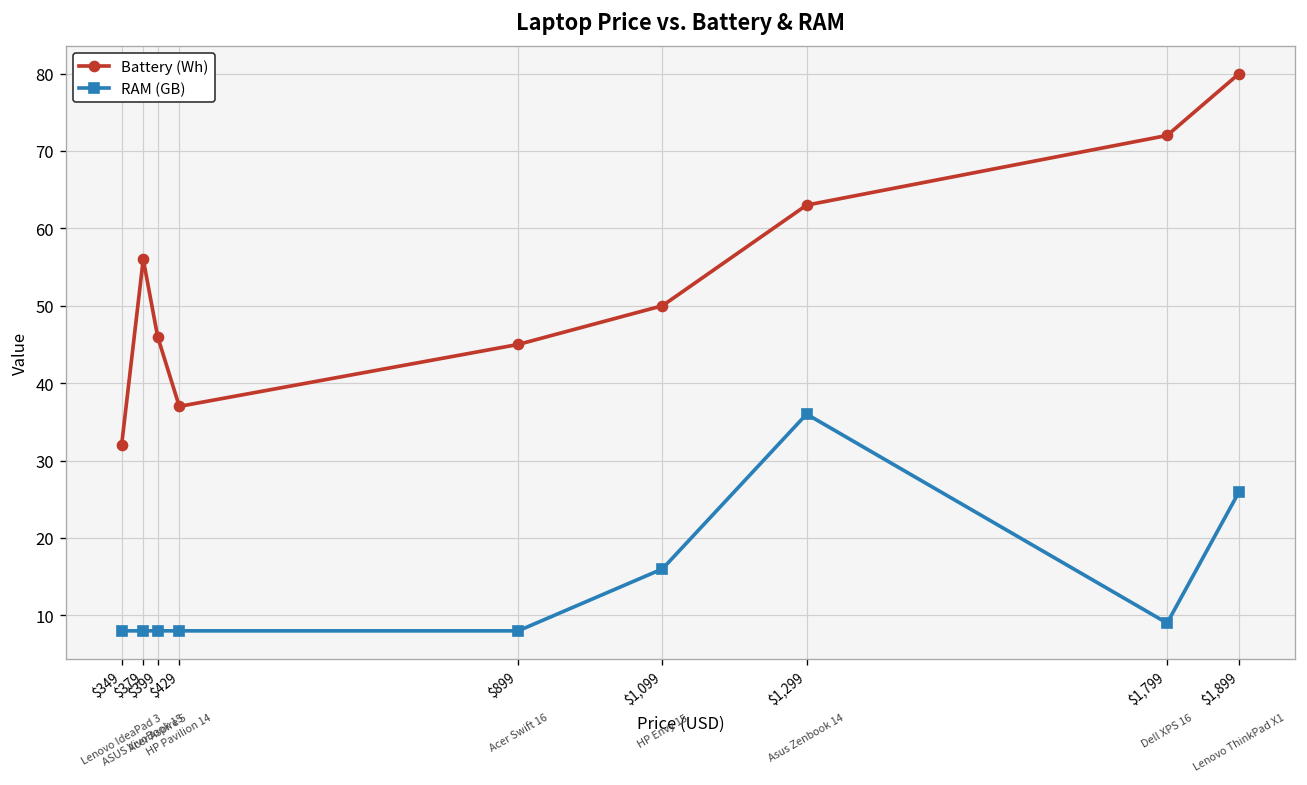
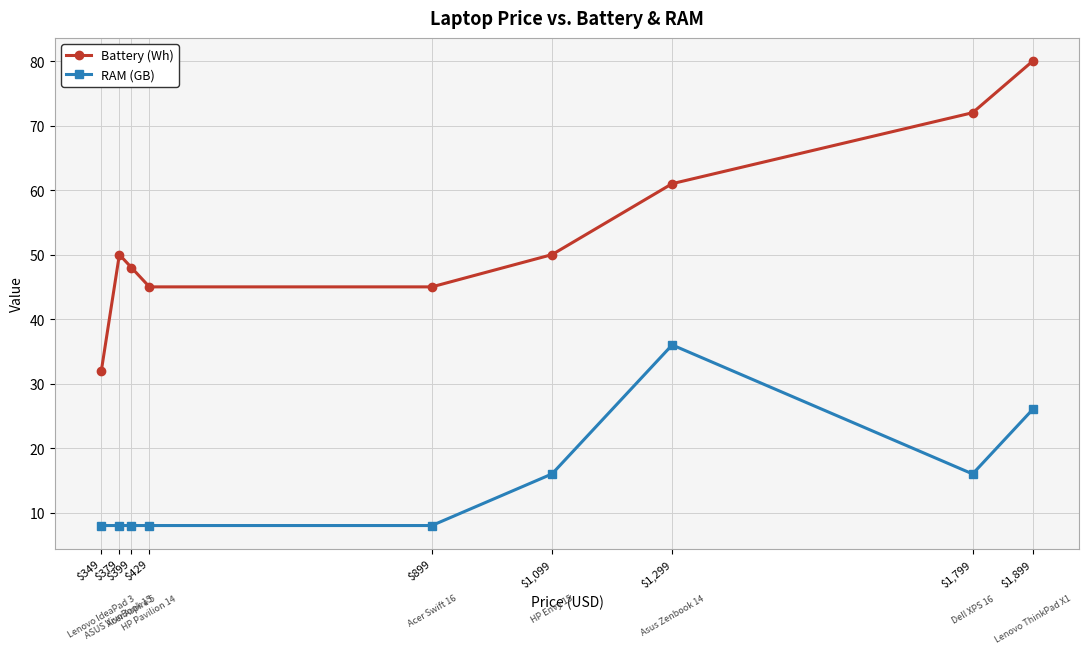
Battery (Wh), $379: 56 -> 50
Battery (Wh), $399: 46 -> 48
Battery (Wh), $429: 37 -> 45
Battery (Wh), $1,299: 63 -> 61
RAM (GB), $1,799: 9 -> 16
